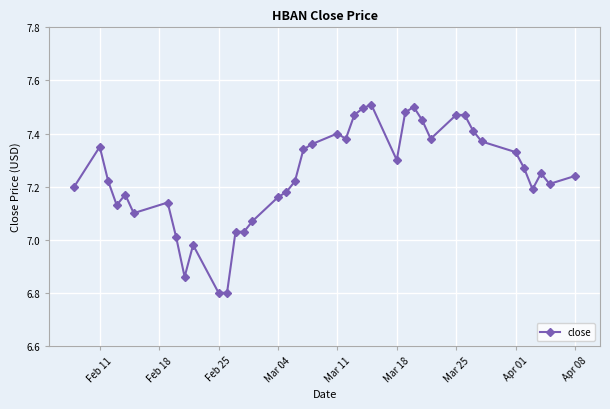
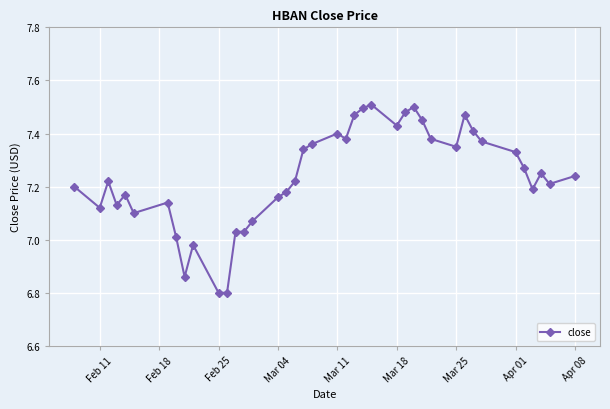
Feb 11: 7.35 -> 7.12
Mar 18: 7.30 -> 7.43
Mar 25: 7.47 -> 7.35
